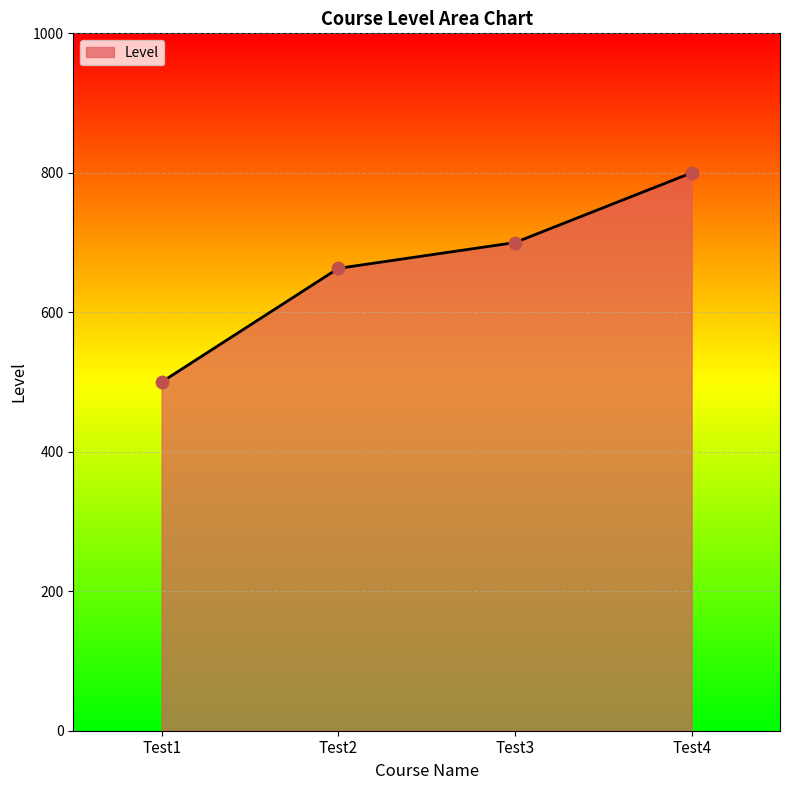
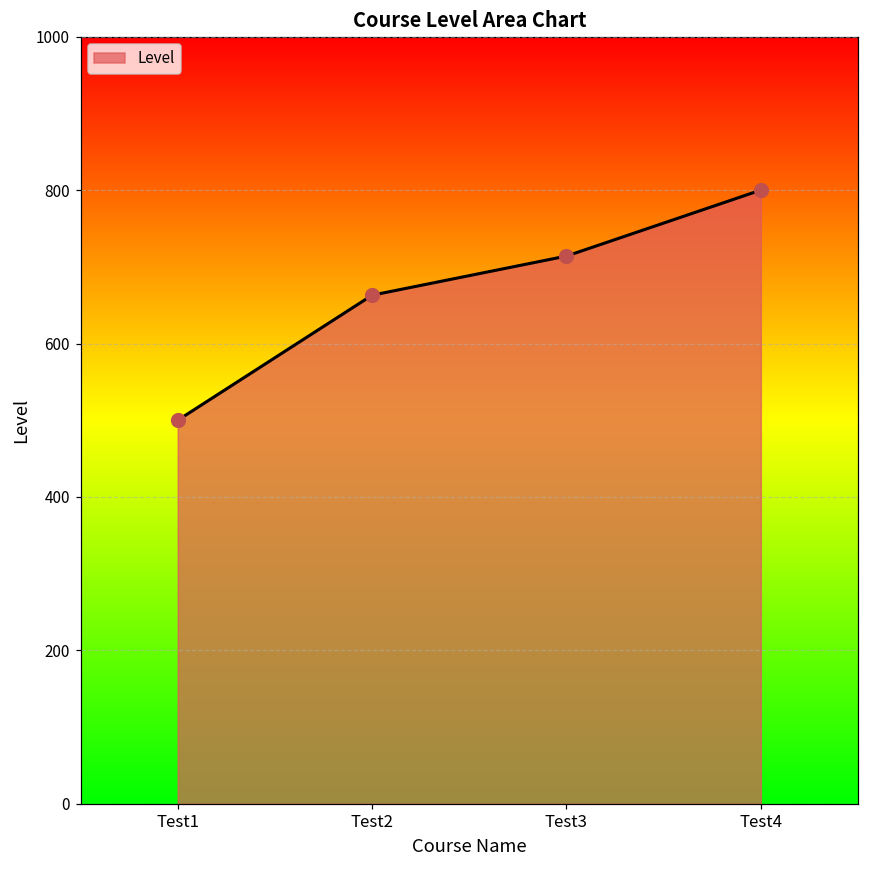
Test3: 700 -> 710
